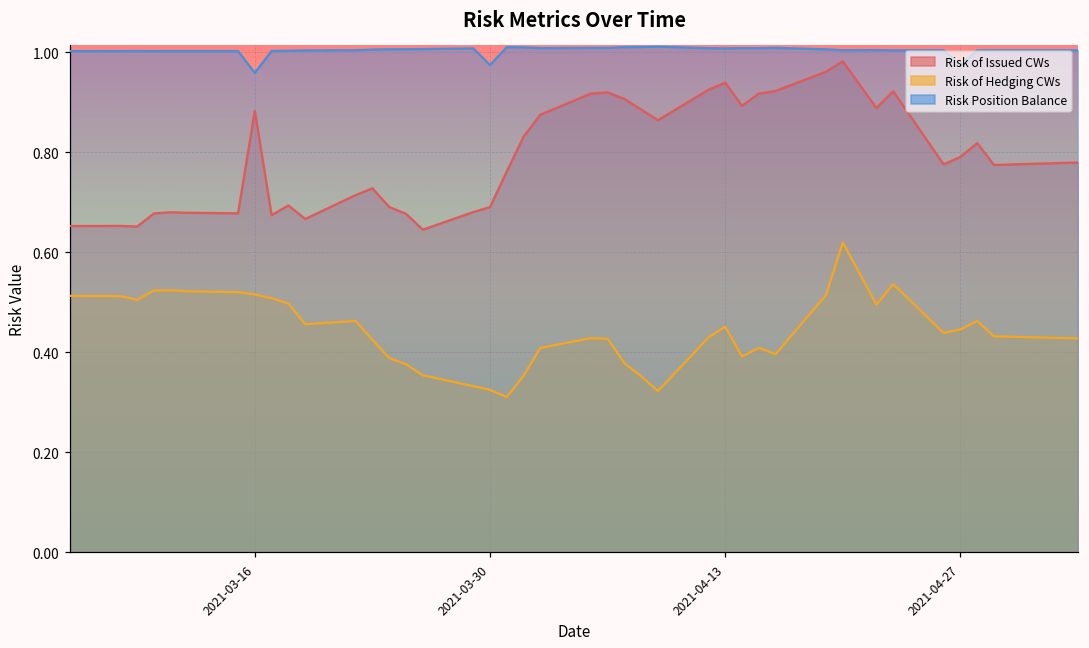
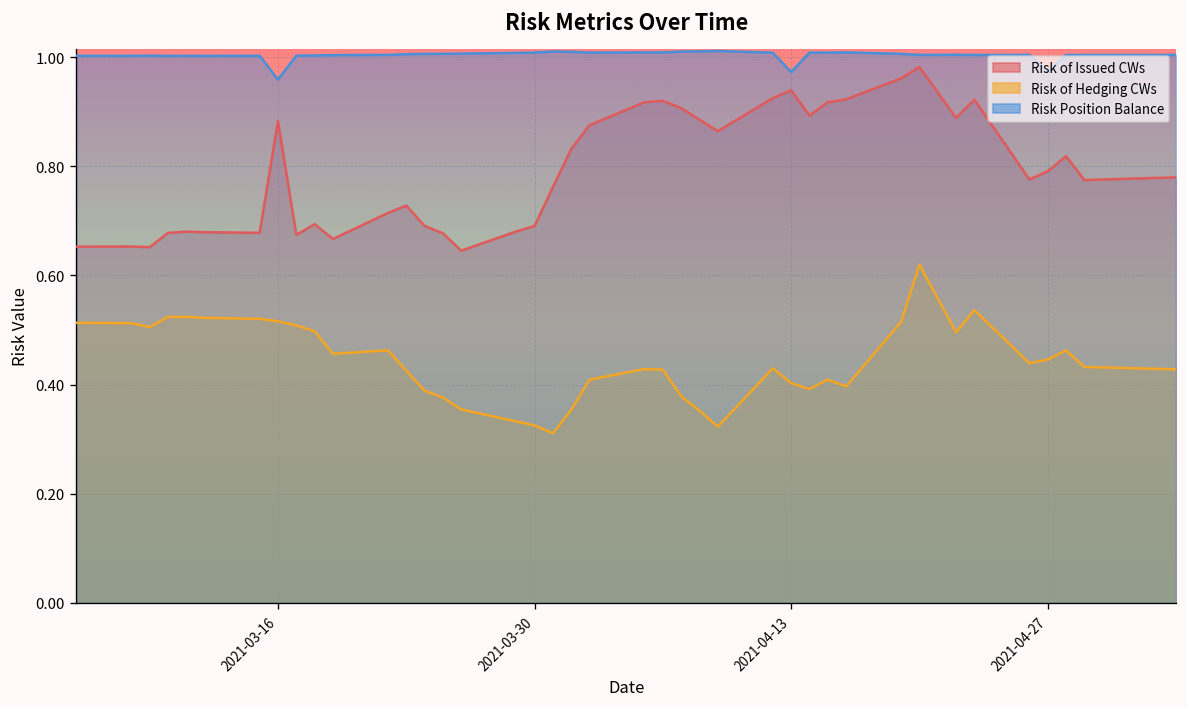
Risk Position Balance, 2021-03-30: 0.97 -> 1.01
Risk of Hedging CWs, 2021-04-13: 0.45 -> 0.40
Risk Position Balance, 2021-04-13: 1.01 -> 0.97
